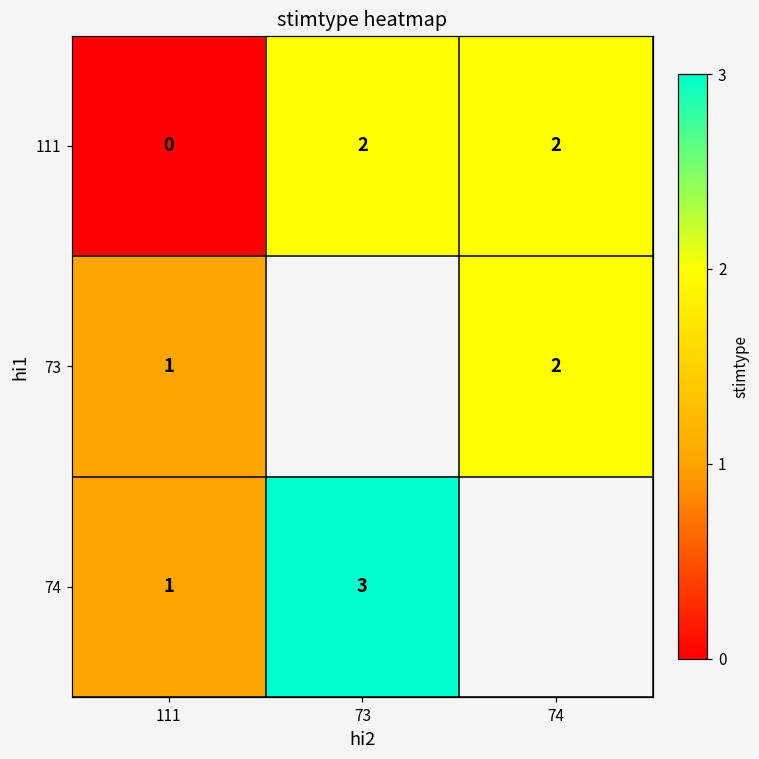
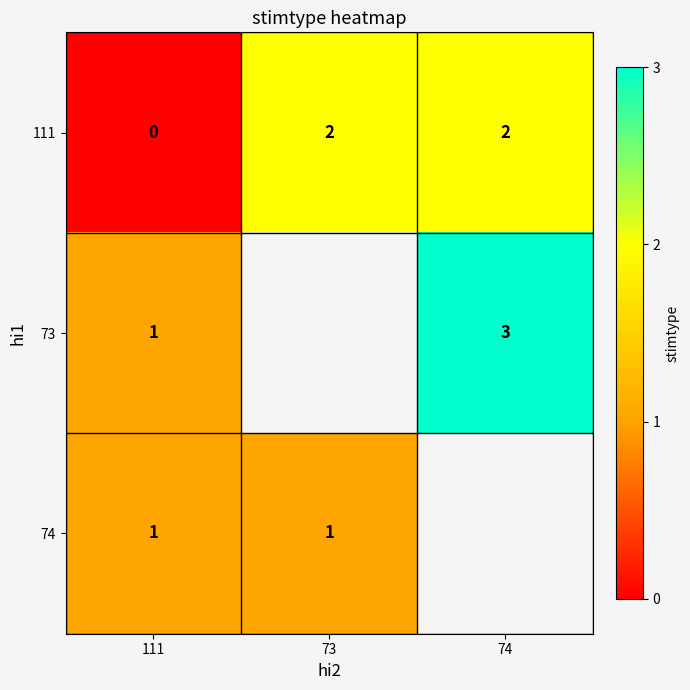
73, 74: 2 -> 3
74, 73: 3 -> 1
